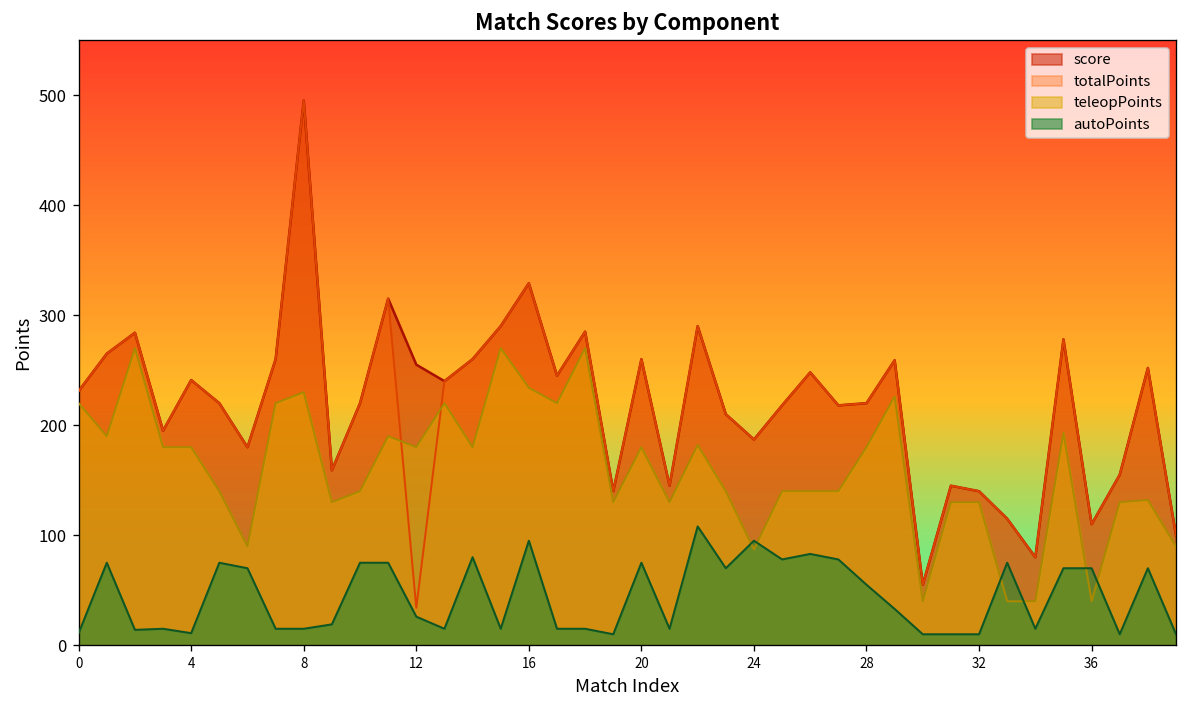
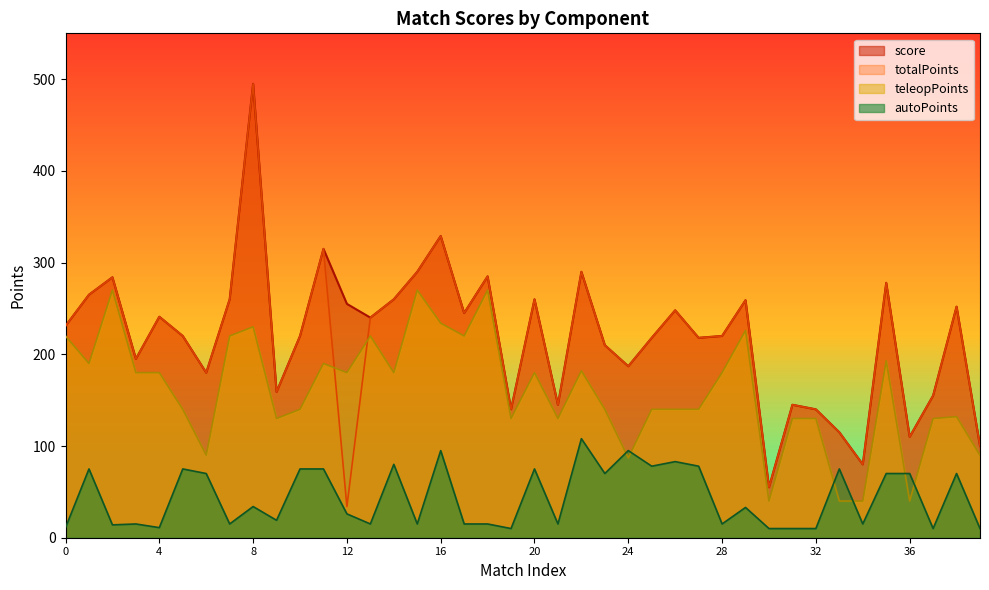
autoPoints, 8: 20 -> 30
autoPoints, 28: 60 -> 20
